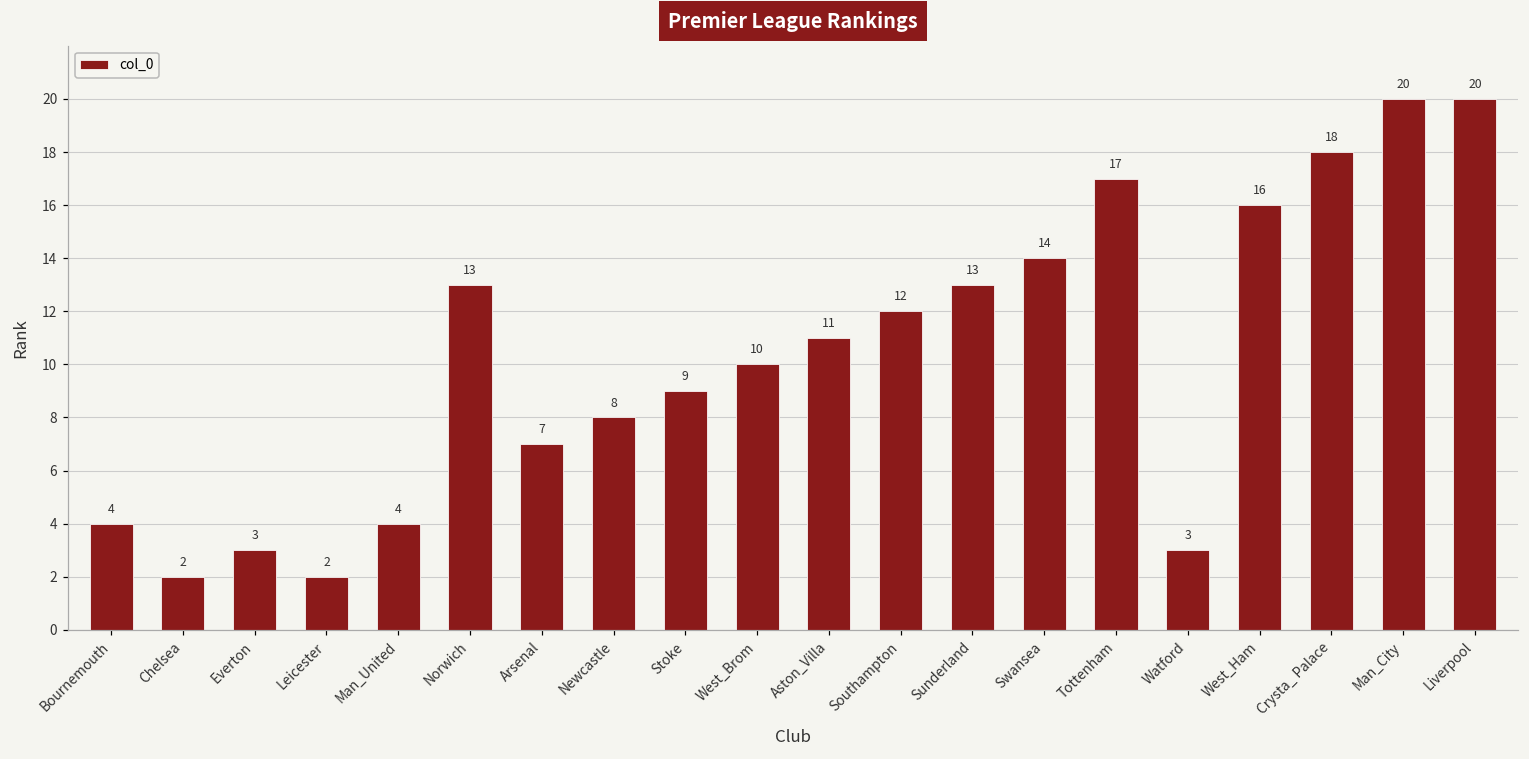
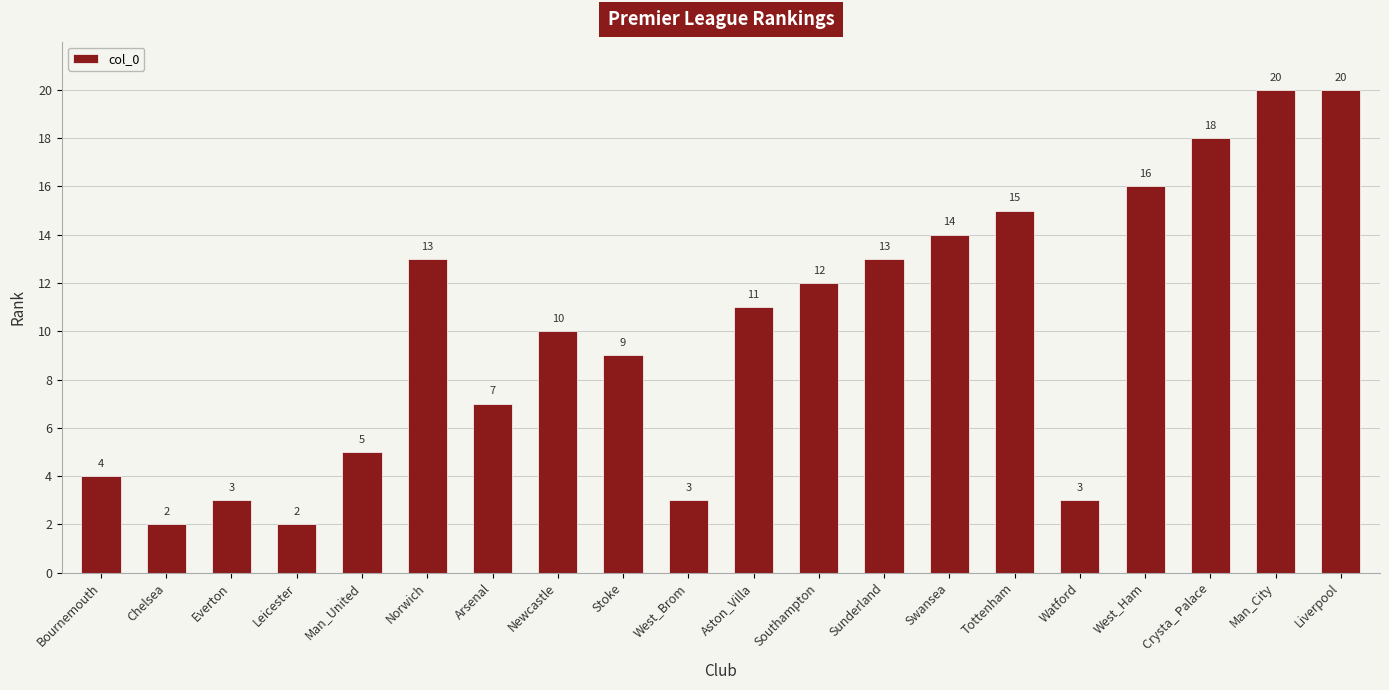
Man_United: 4 -> 5
Newcastle: 8 -> 10
West_Brom: 10 -> 3
Tottenham: 17 -> 15
